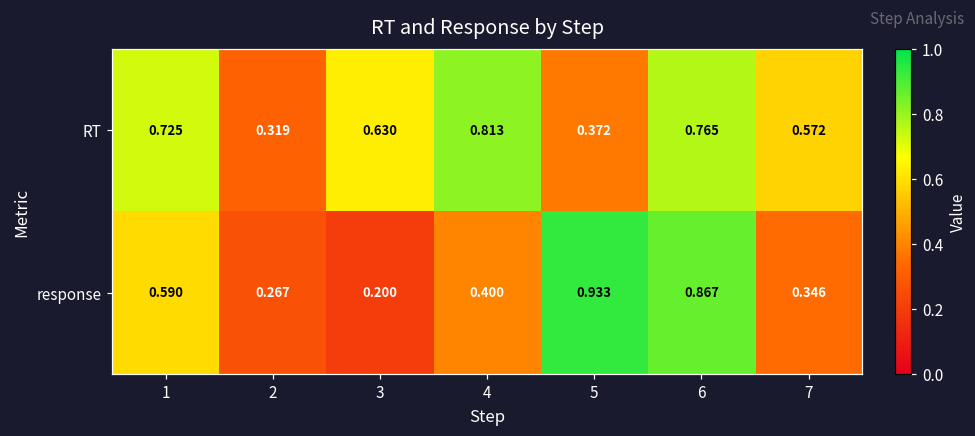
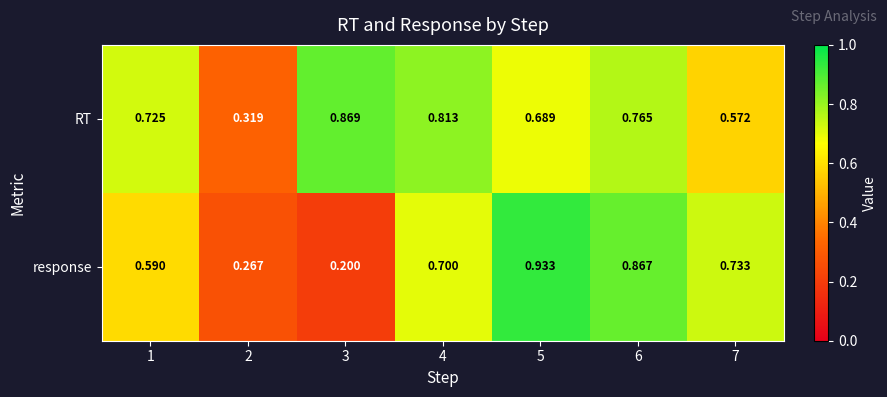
RT, 3: 0.630 -> 0.869
RT, 5: 0.372 -> 0.689
response, 4: 0.400 -> 0.700
response, 7: 0.346 -> 0.733
